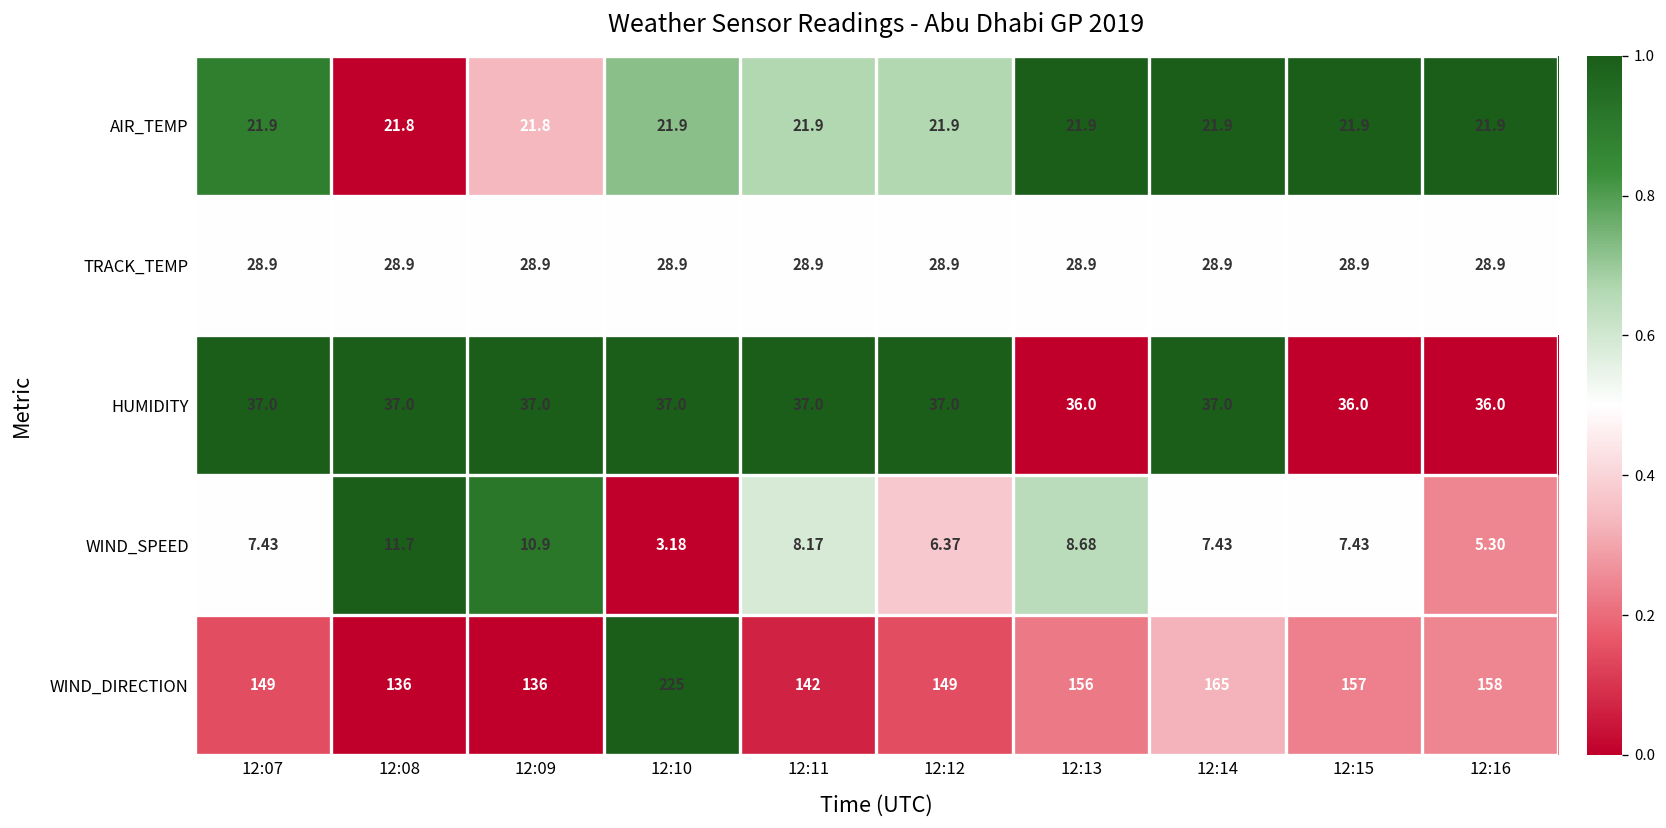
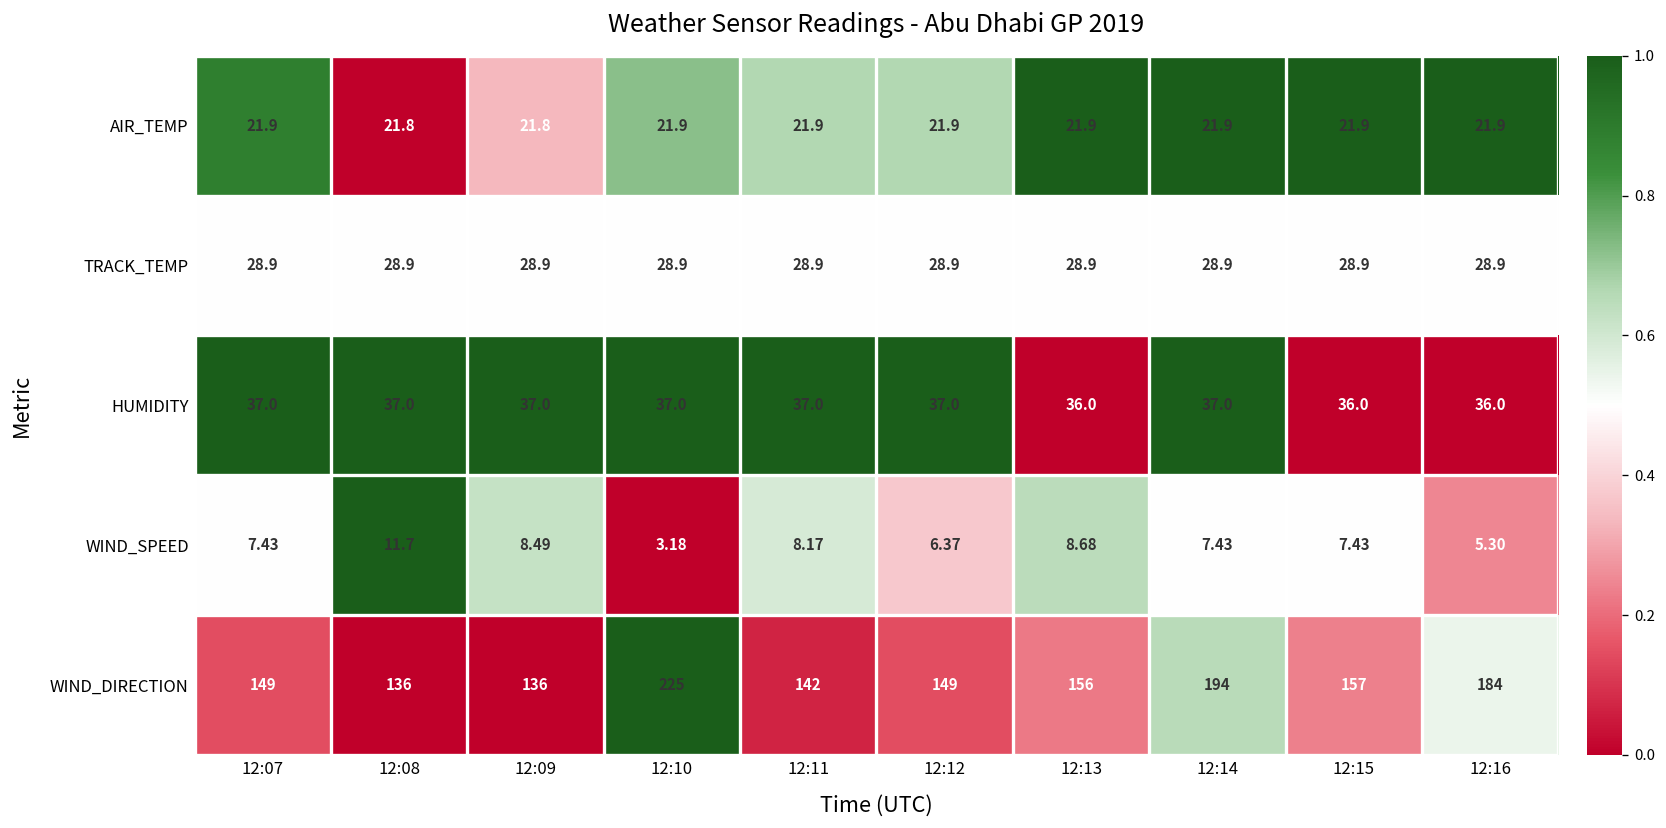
WIND_SPEED, 12:09: 10.9 -> 8.49
WIND_DIRECTION, 12:14: 165 -> 194
WIND_DIRECTION, 12:16: 158 -> 184
